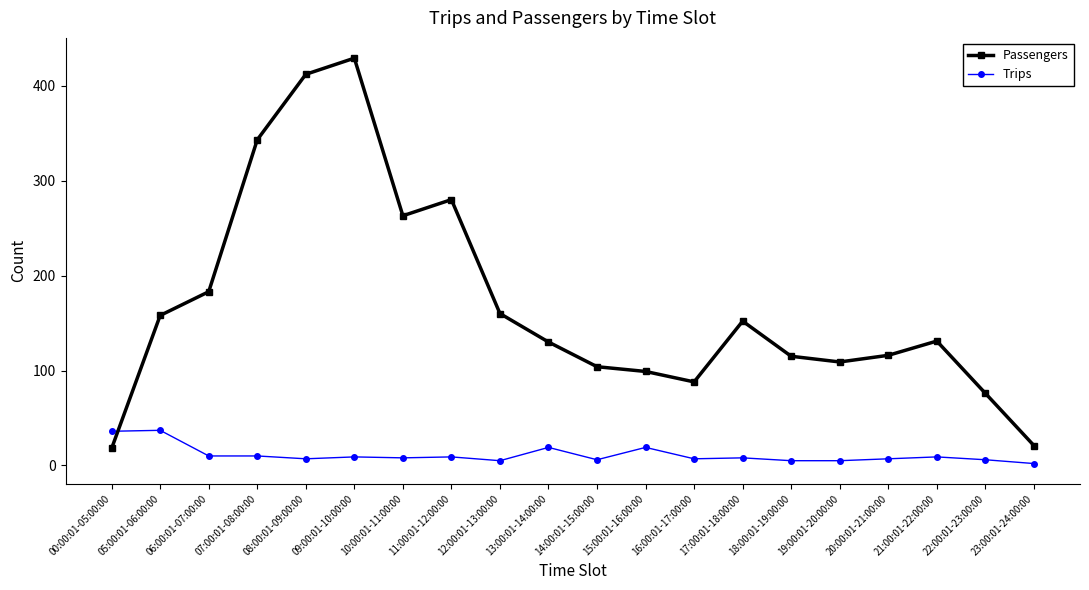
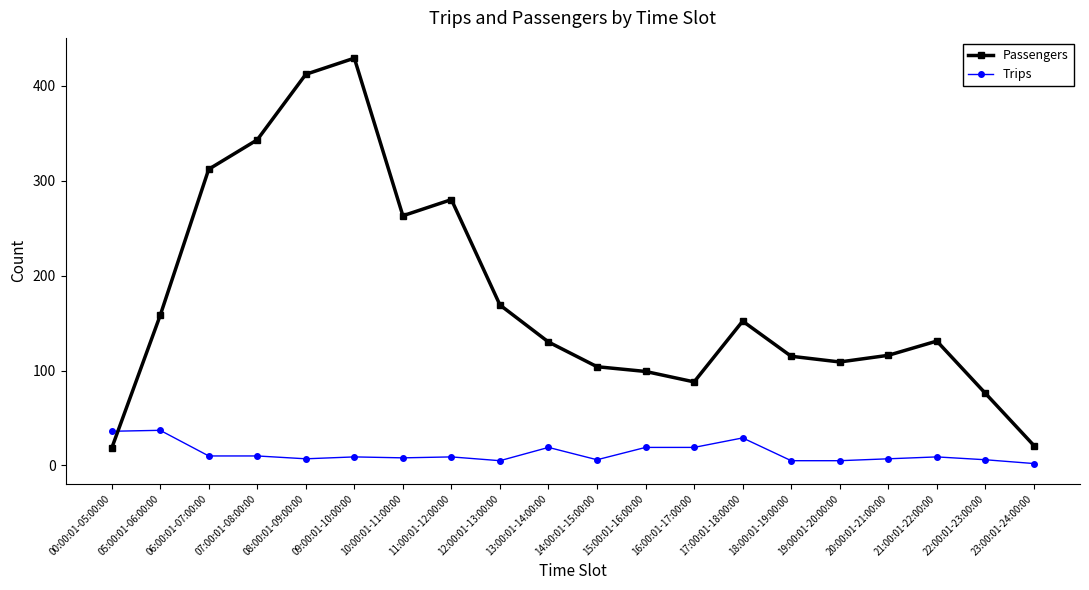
Passengers, 06:00:01-07:00:00: 180 -> 310
Passengers, 12:00:01-13:00:00: 160 -> 170
Trips, 16:00:01-17:00:00: 10 -> 20
Trips, 17:00:01-18:00:00: 10 -> 30
